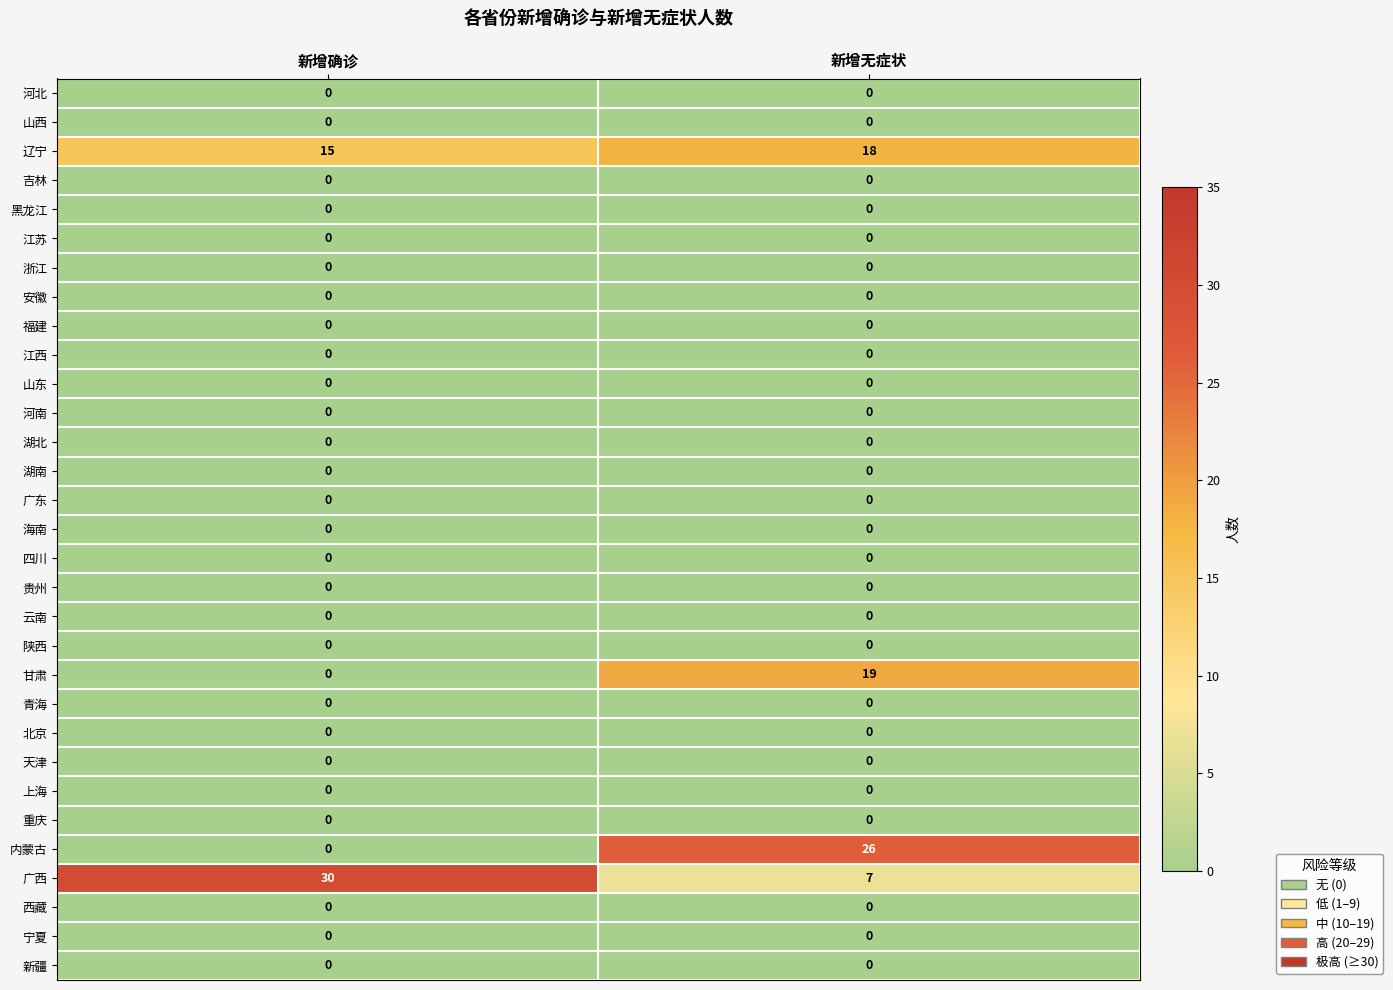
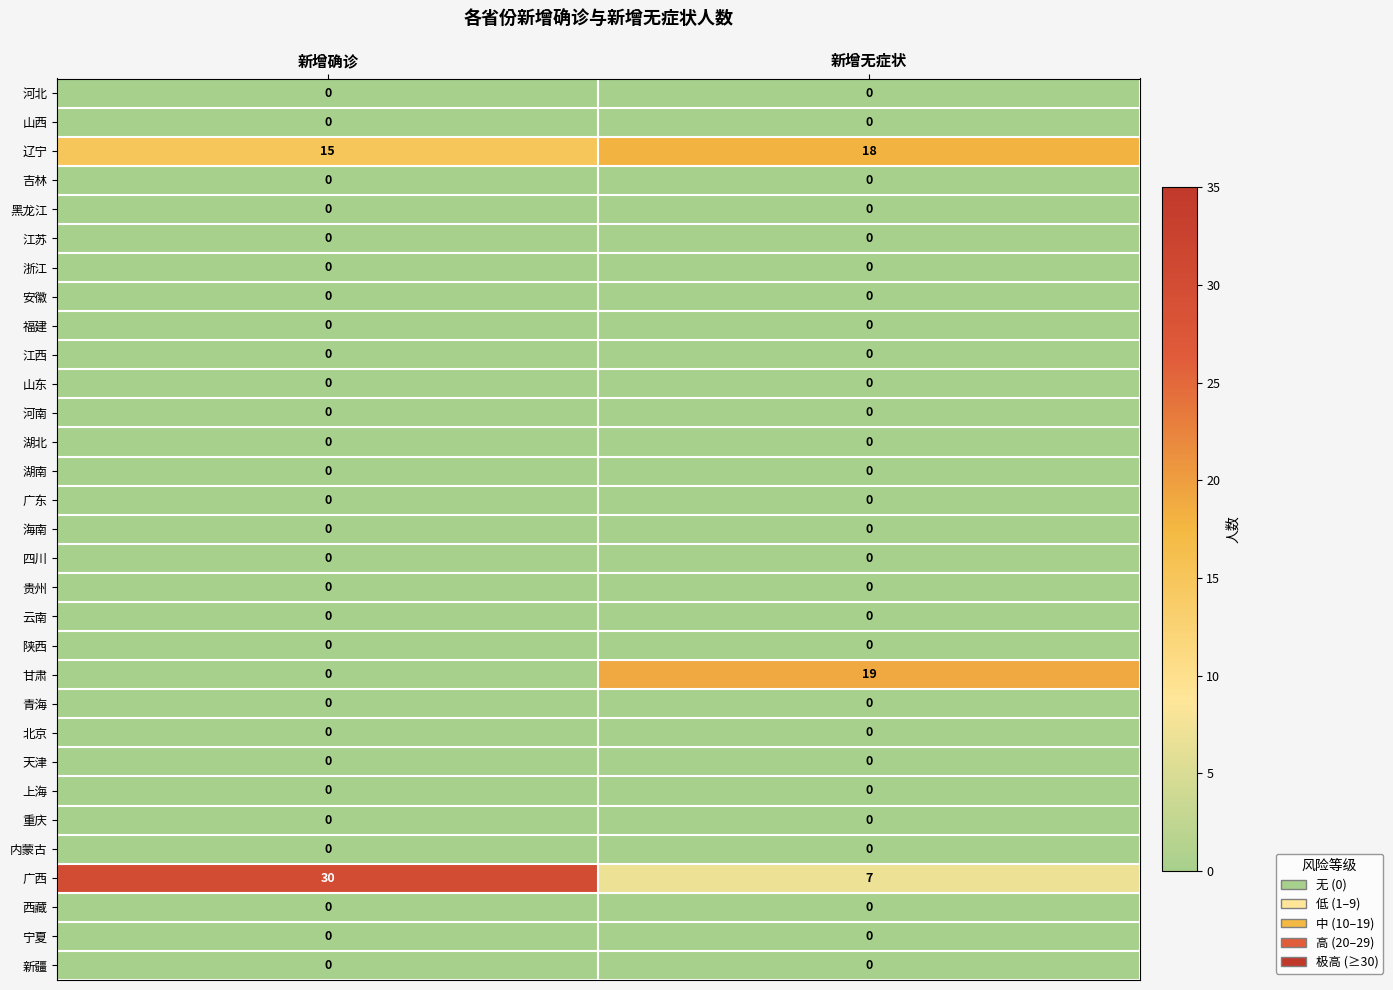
内蒙古, 新增无症状: 26 -> 0
